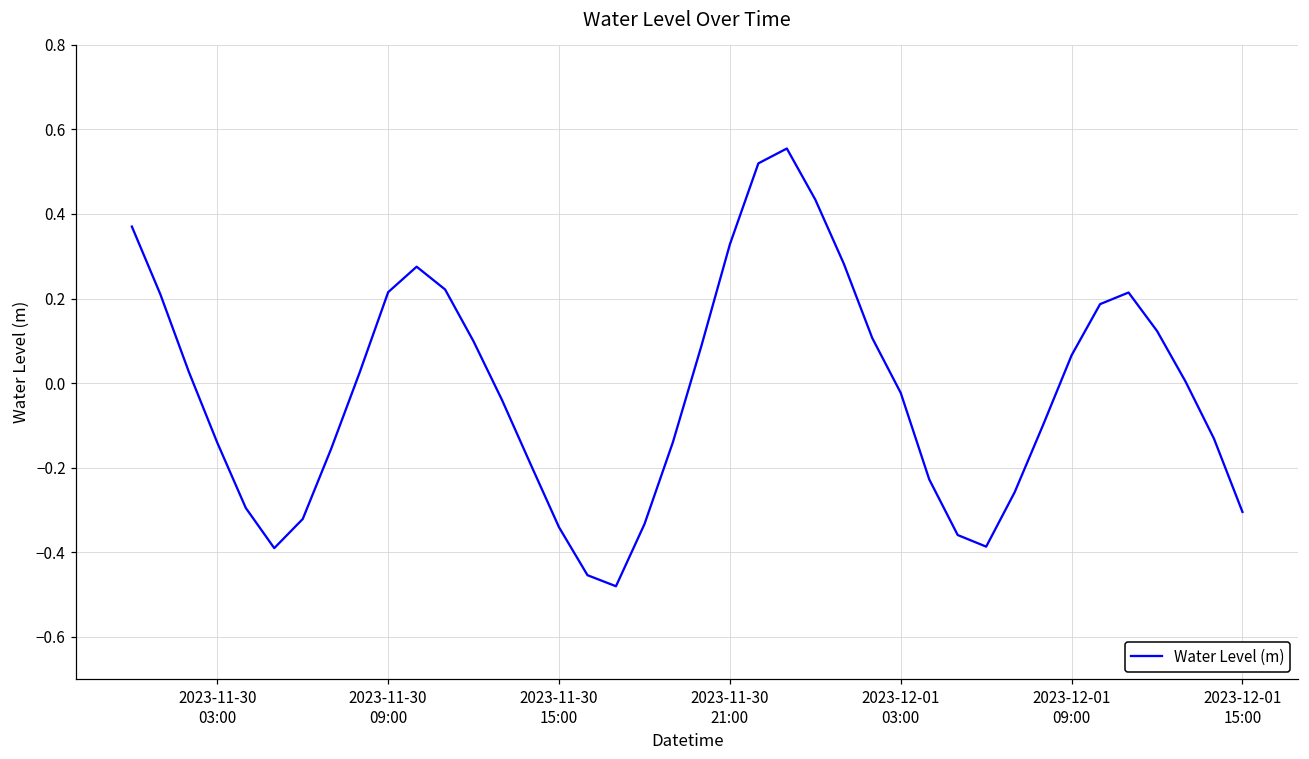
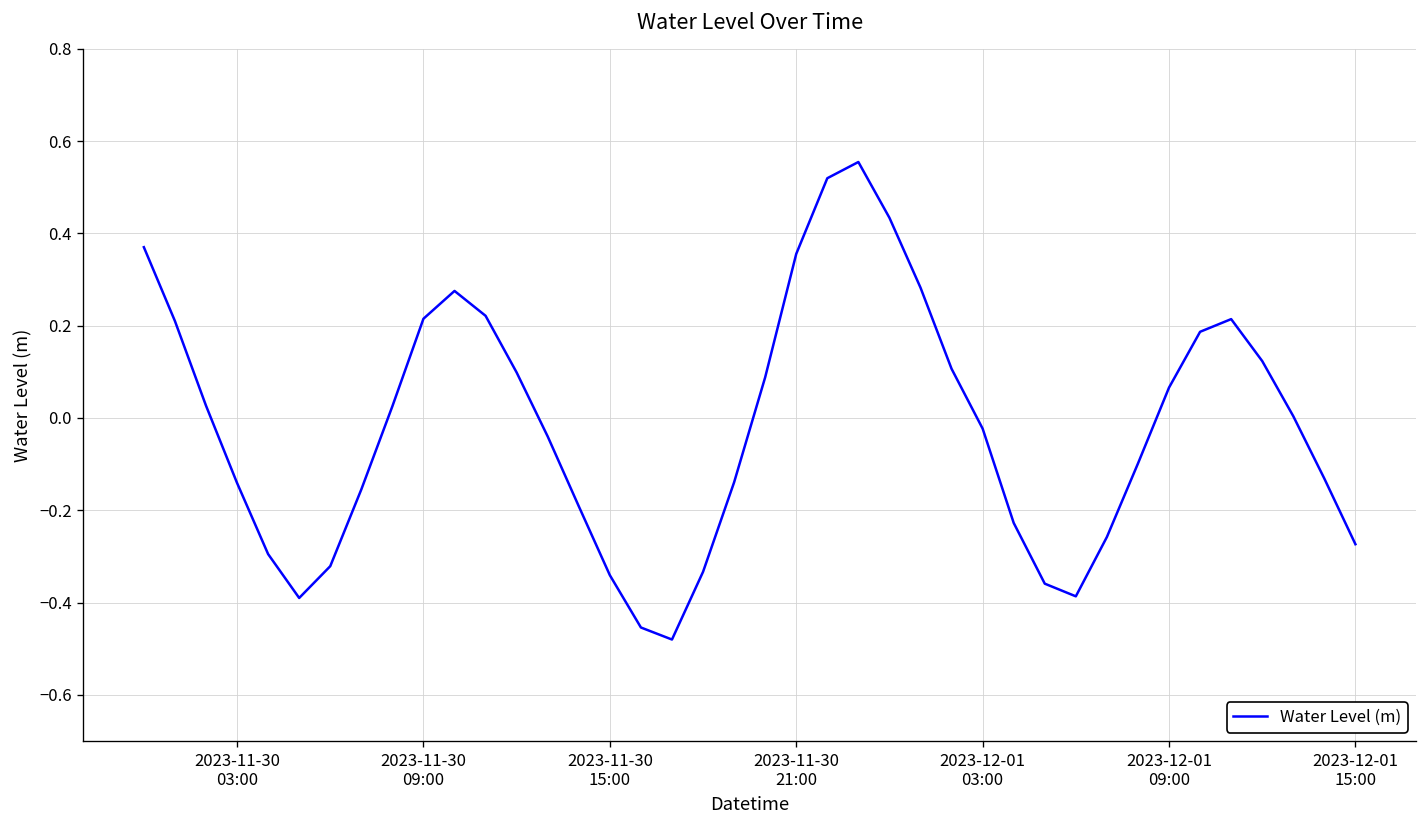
2023-11-30 21:00: 0.33 -> 0.36
2023-12-01 15:00: -0.30 -> -0.27
